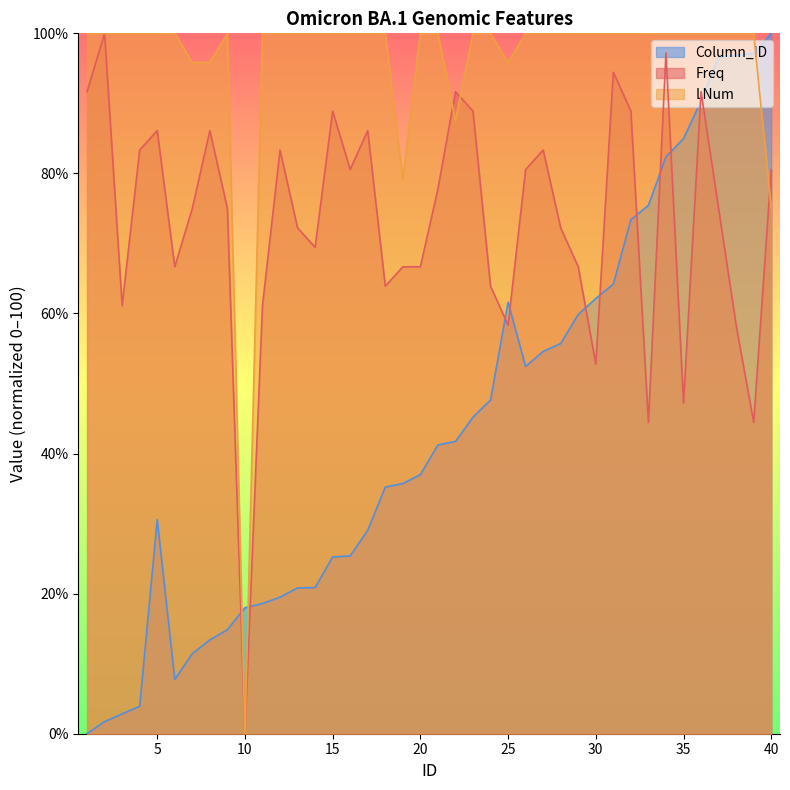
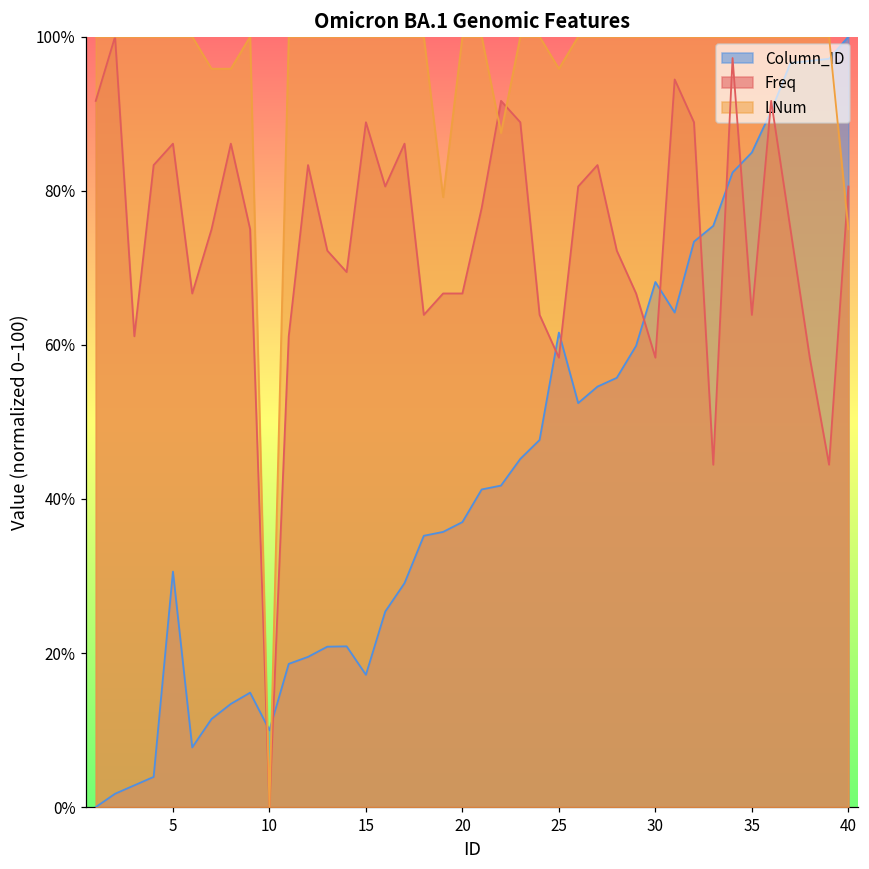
Column_ID, 10: 18% -> 10%
Column_ID, 15: 25% -> 17%
Column_ID, 30: 62% -> 68%
Freq, 30: 53% -> 58%
Freq, 35: 47% -> 64%
